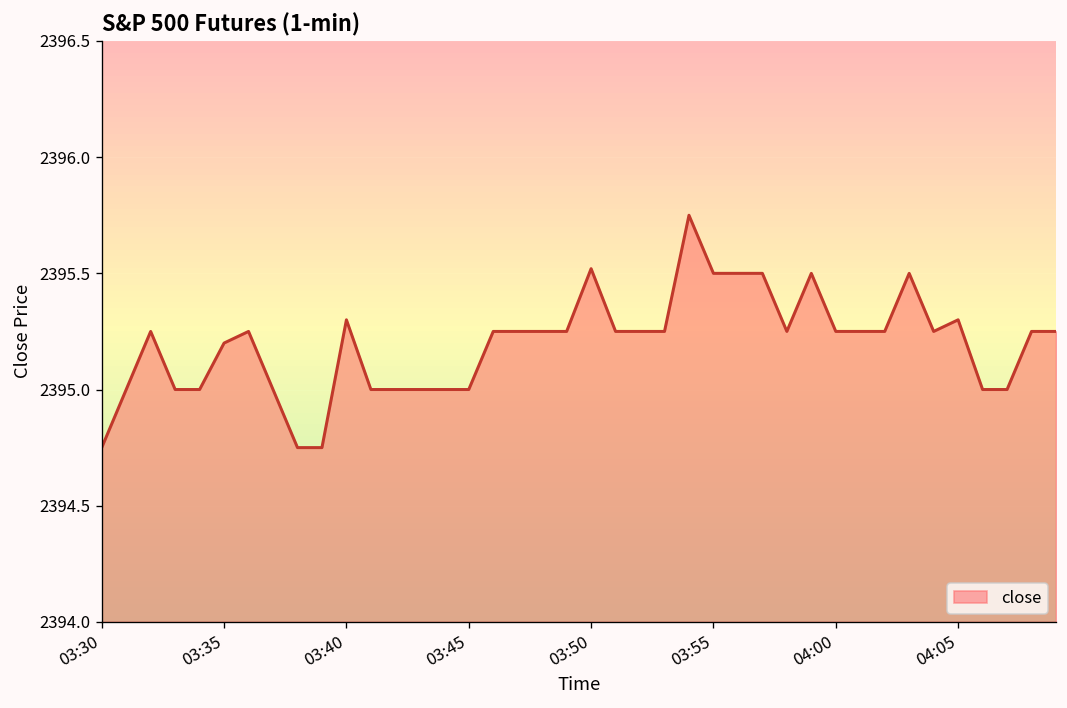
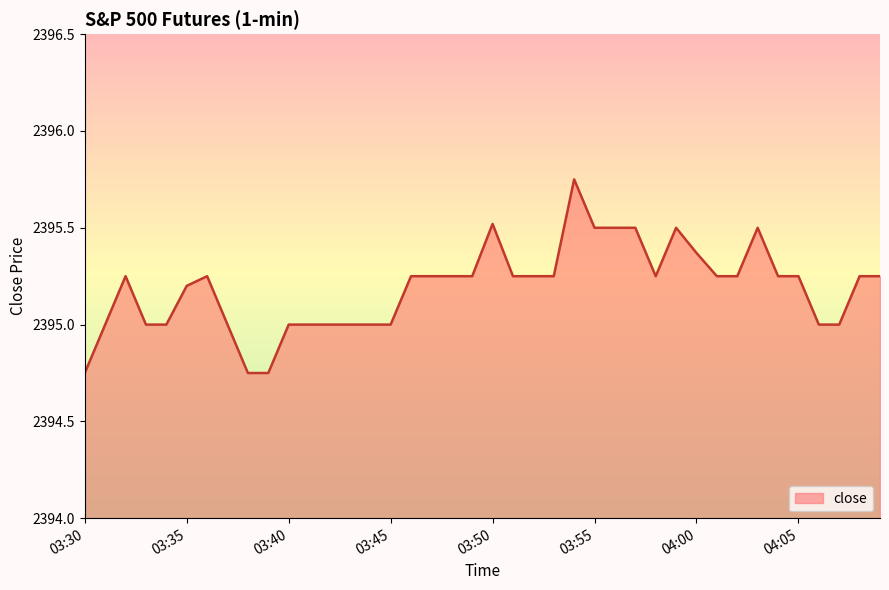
03:40: 2395.3 -> 2395.0
04:00: 2395.25 -> 2395.37
04:05: 2395.30 -> 2395.25
